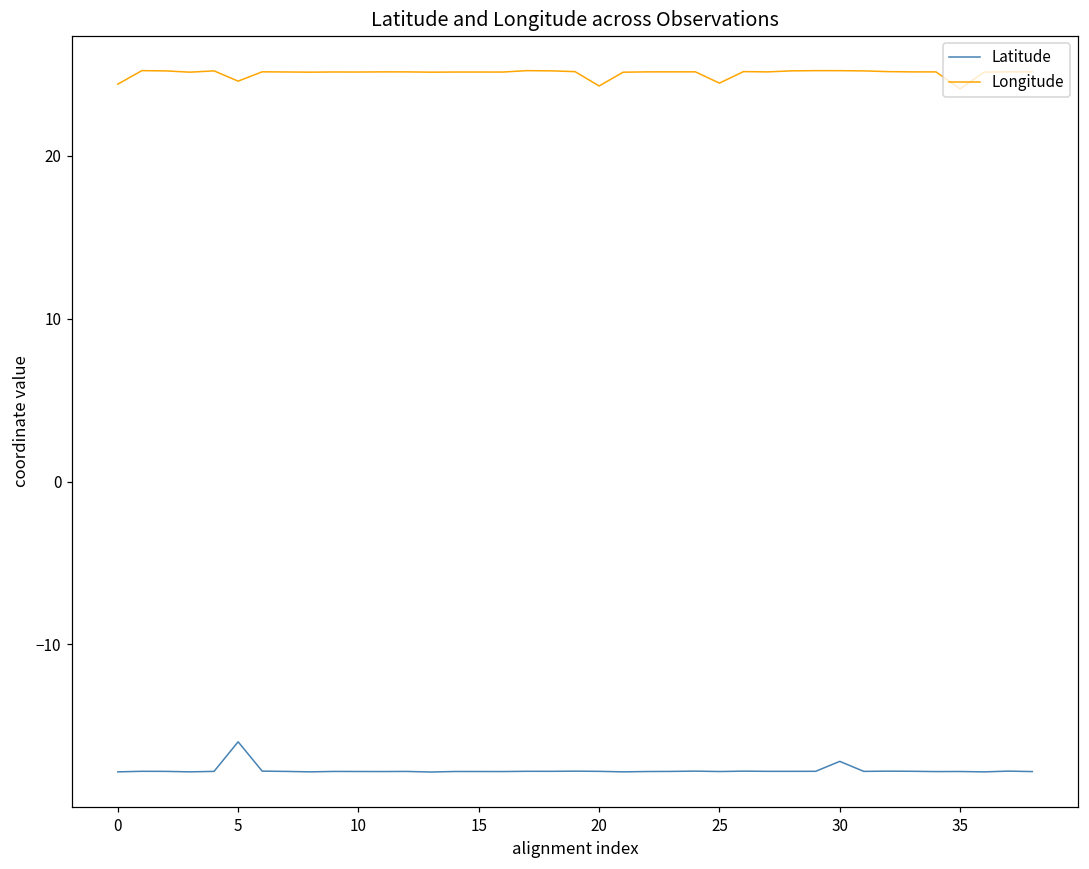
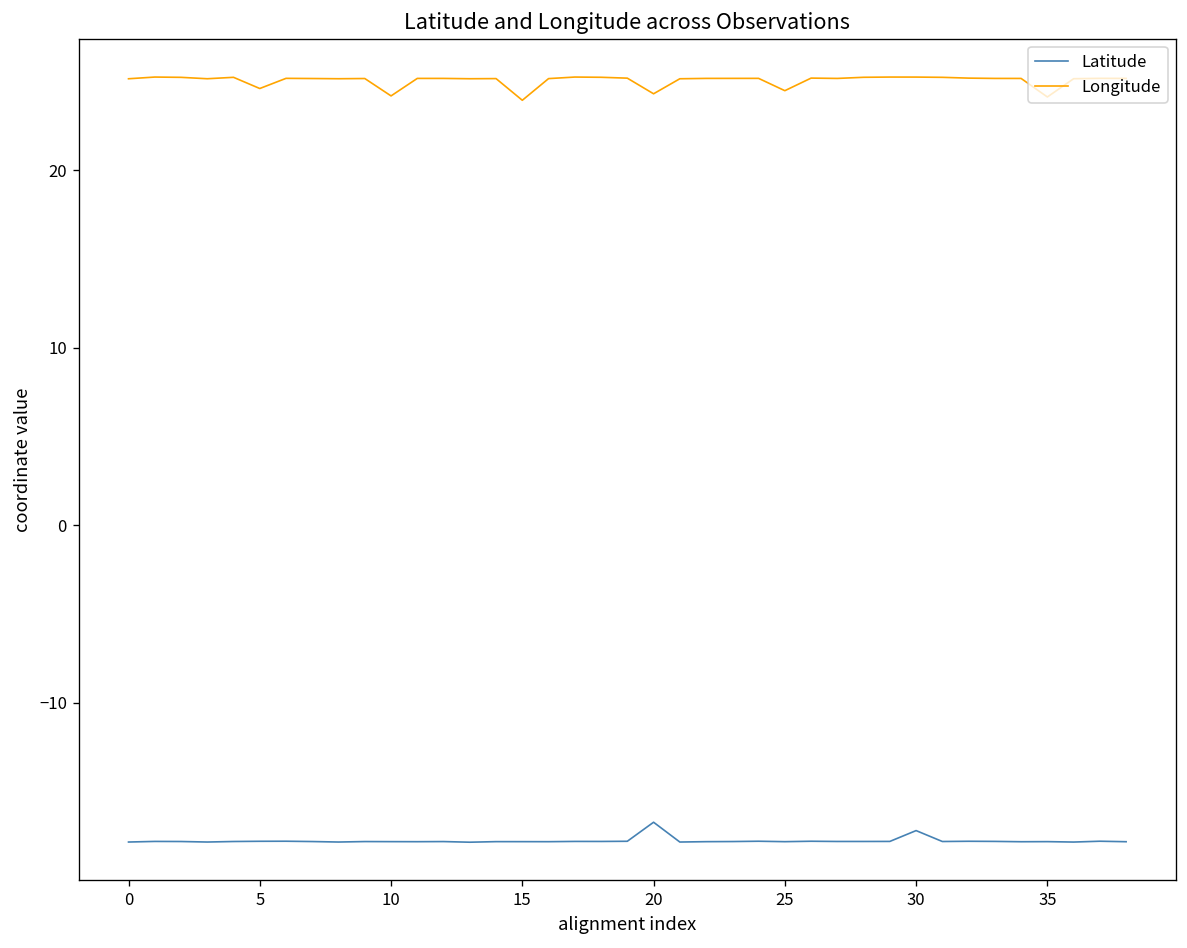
Longitude, 0: 24.4 -> 25.1
Latitude, 5: -16.0 -> -17.8
Longitude, 10: 25.1 -> 24.2
Longitude, 15: 25.1 -> 23.9
Latitude, 20: -17.8 -> -16.7
